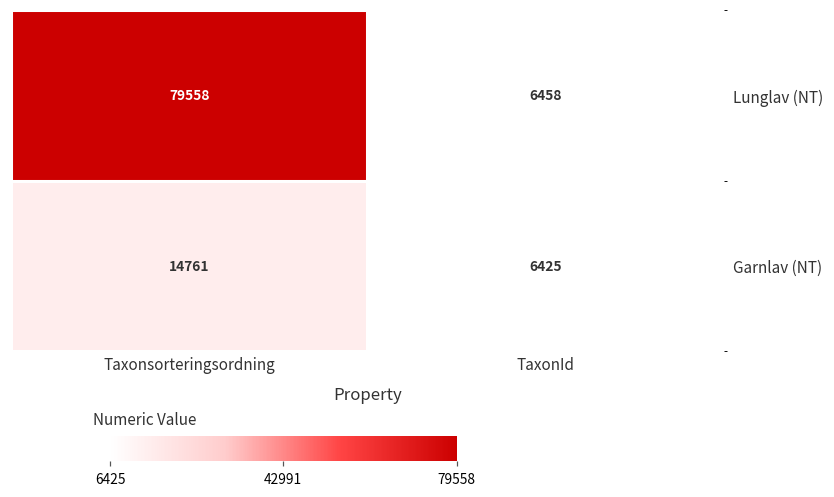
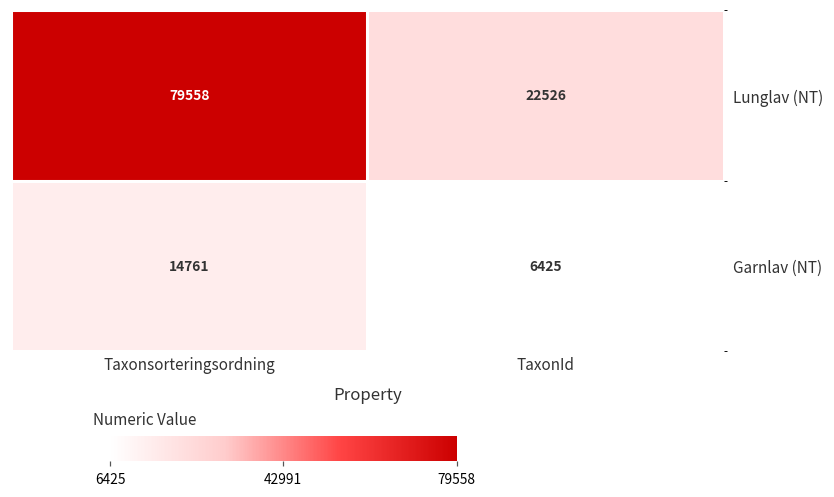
Lunglav (NT), TaxonId: 6458 -> 22526
